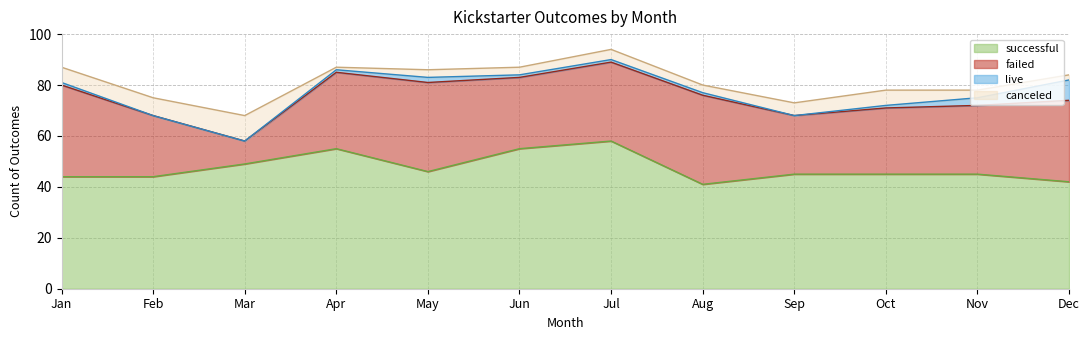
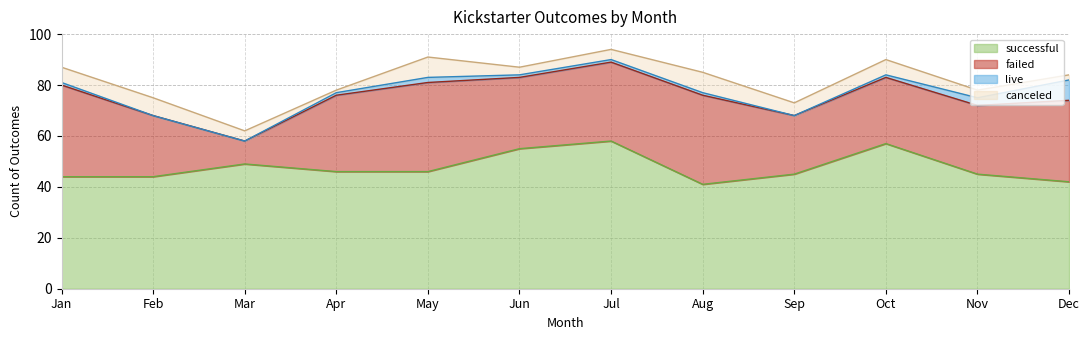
canceled, Mar: 10 -> 4
successful, Apr: 55 -> 46
canceled, May: 3 -> 8
canceled, Aug: 3 -> 8
successful, Oct: 45 -> 57
